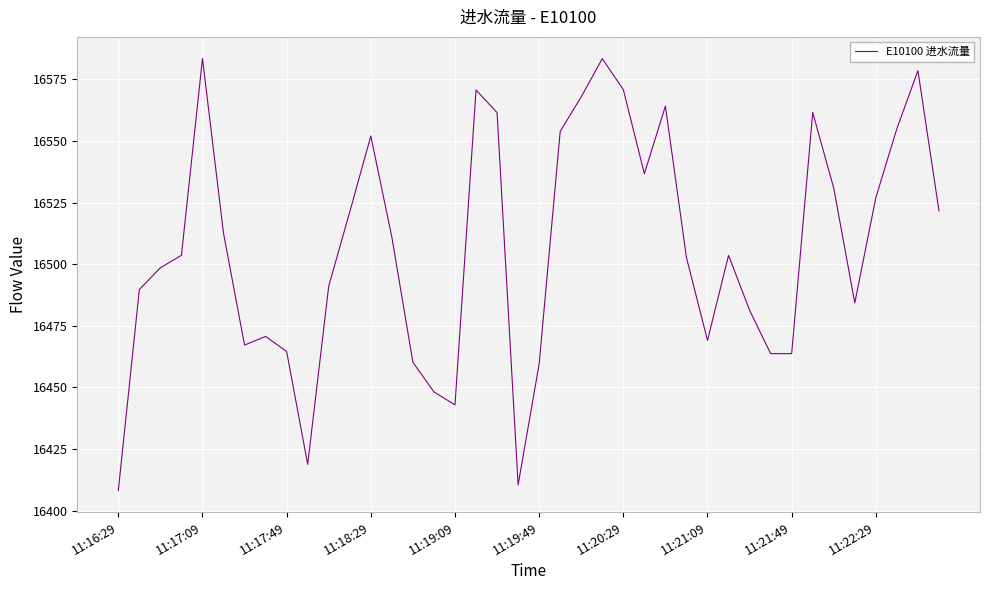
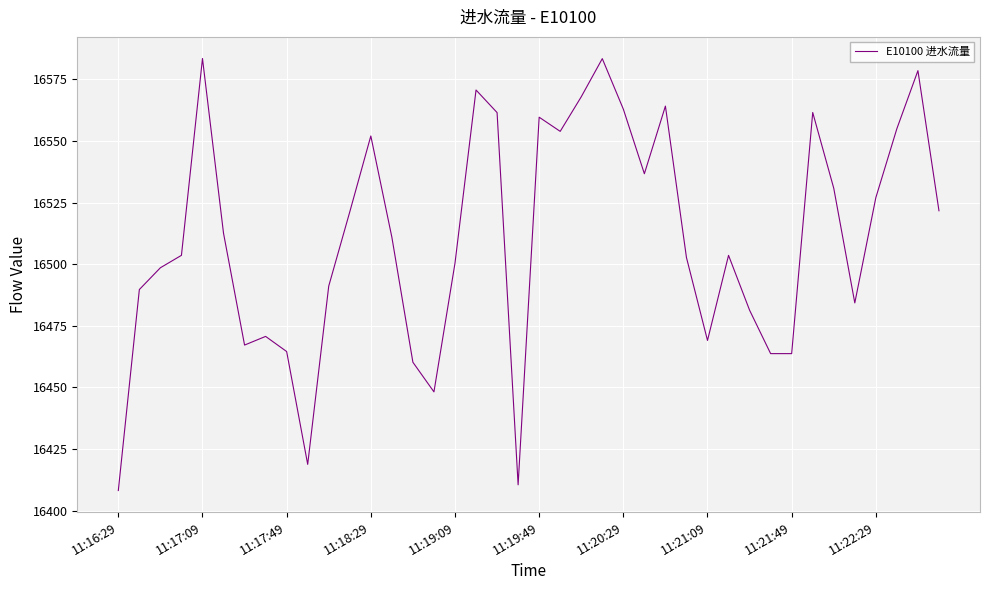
11:19:09: 16443 -> 16500
11:19:49: 16460 -> 16560
11:20:29: 16571 -> 16563
